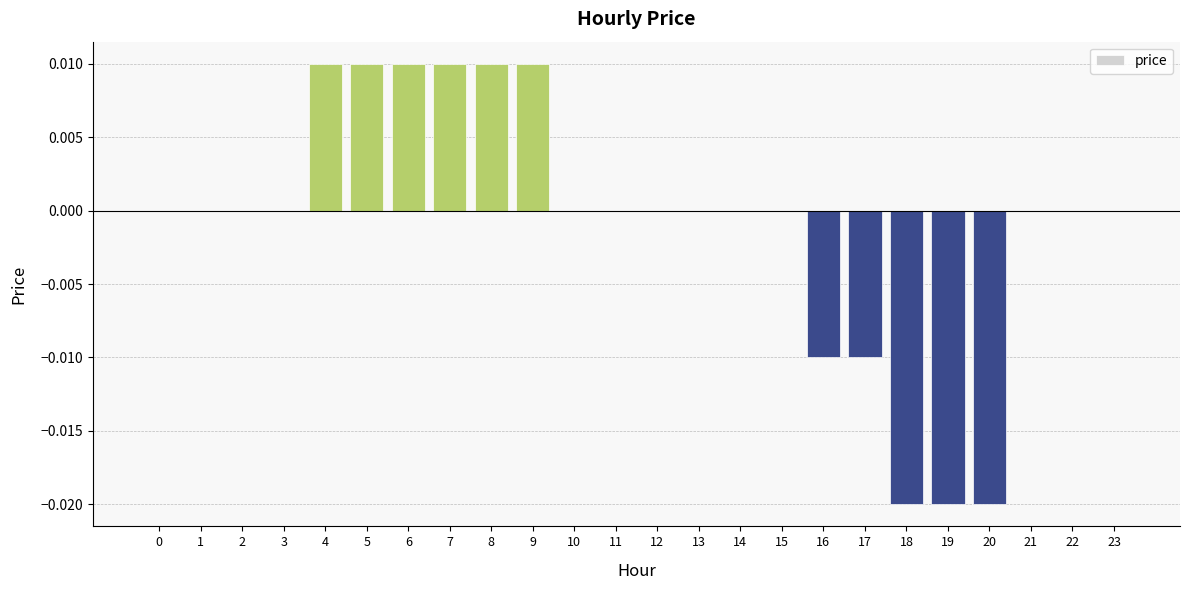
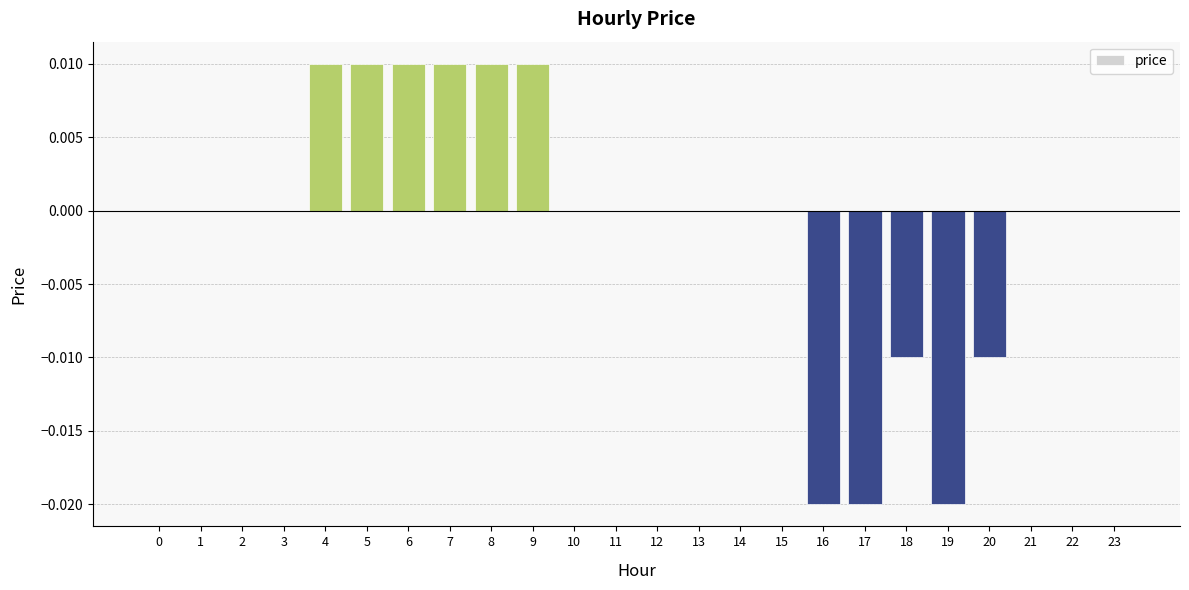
16: -0.01 -> -0.02
17: -0.01 -> -0.02
18: -0.02 -> -0.01
20: -0.02 -> -0.01
